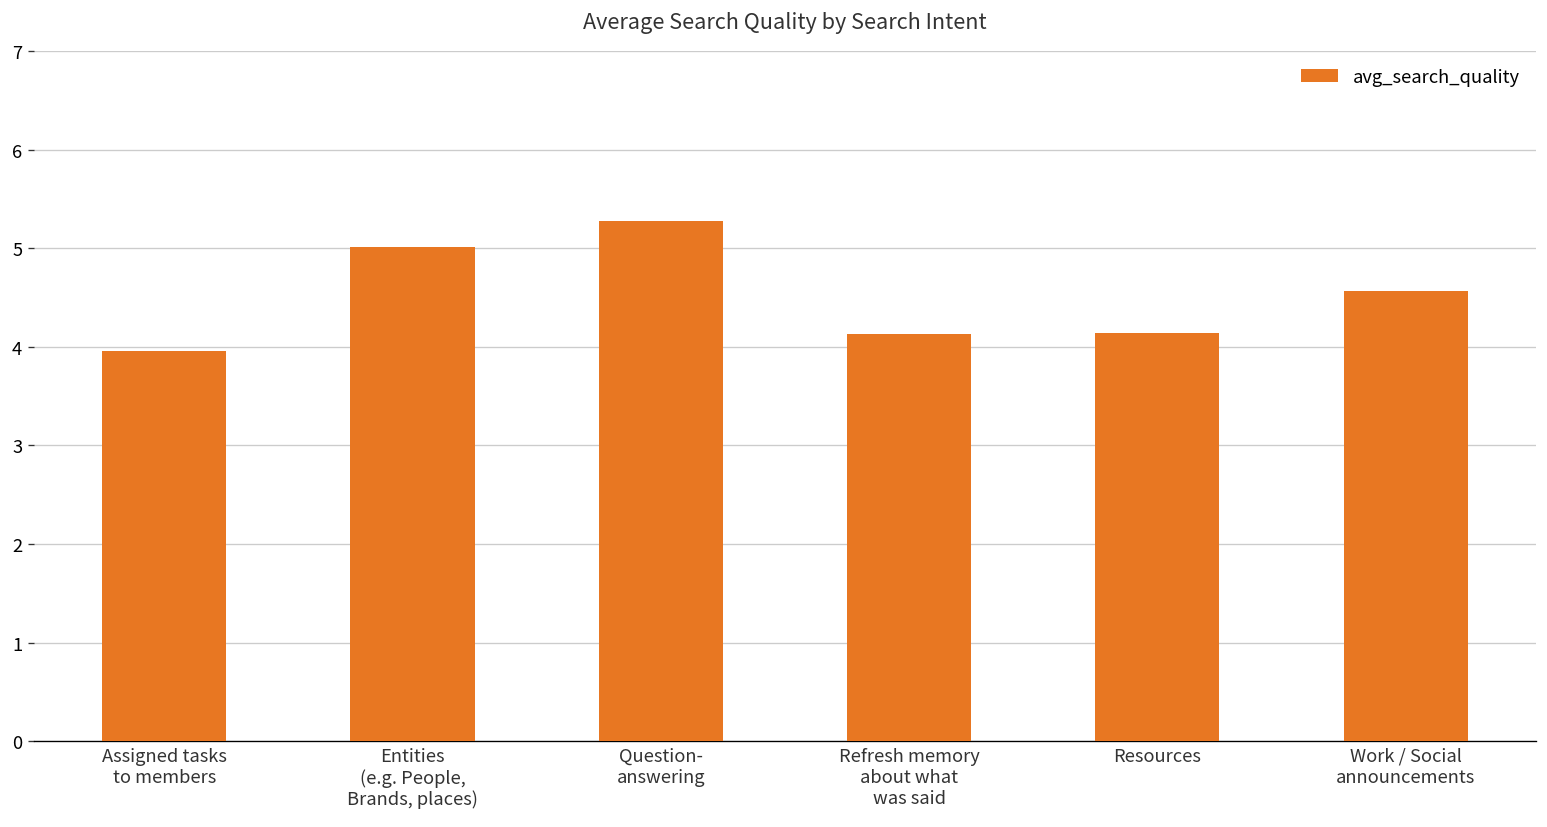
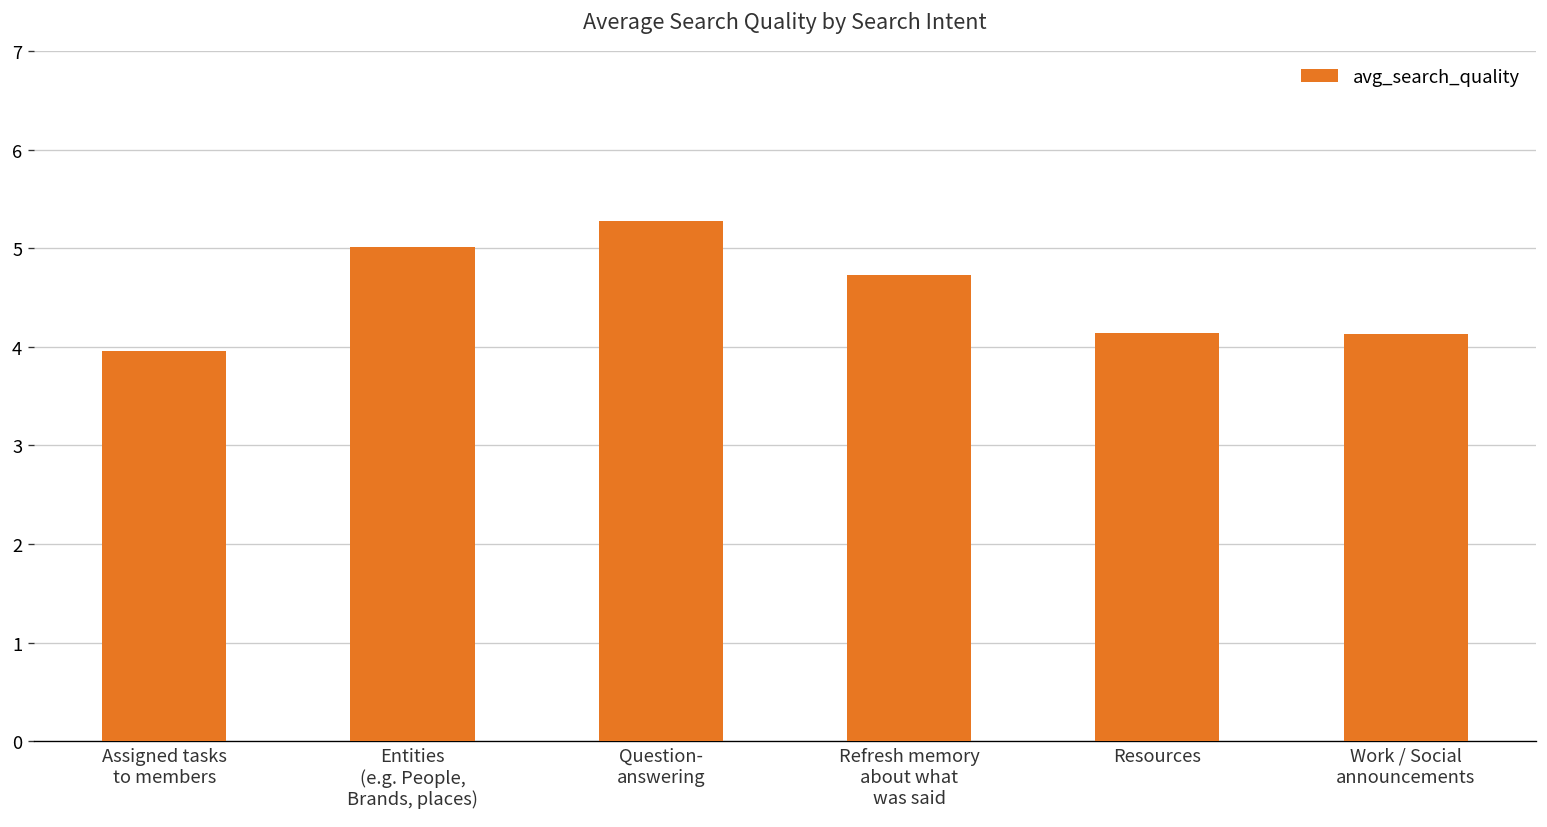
Refresh memory about what was said: 4.1 -> 4.7
Work / Social announcements: 4.6 -> 4.1
